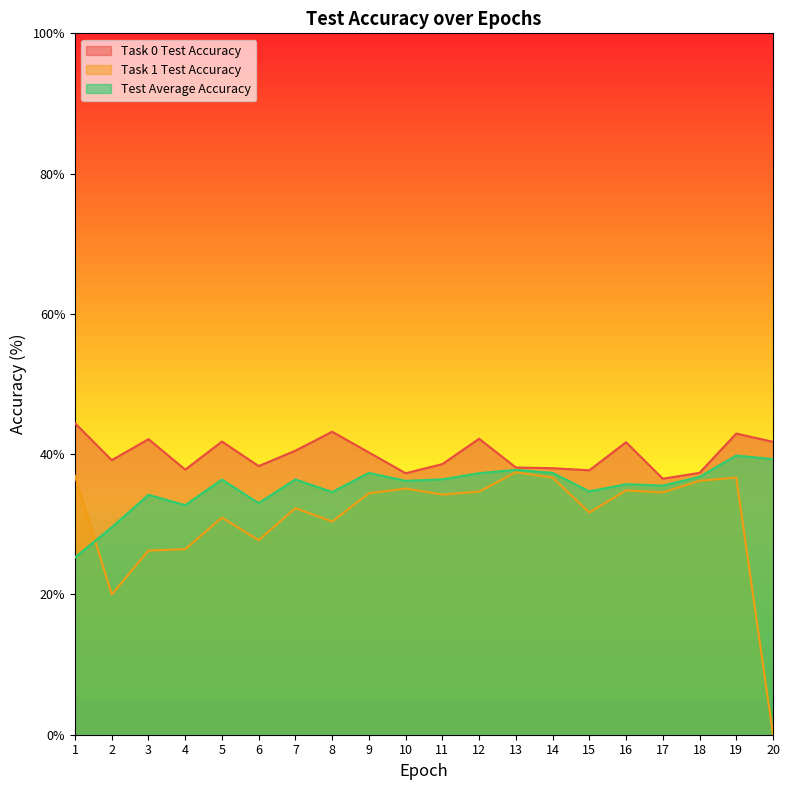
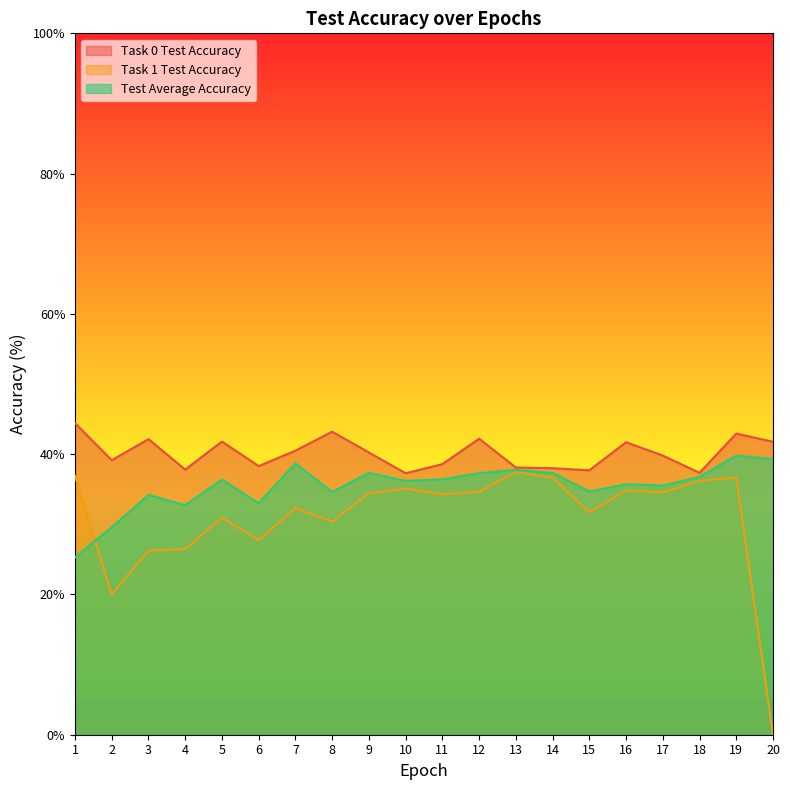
Test Average Accuracy, 7: 36% -> 39%
Task 0 Test Accuracy, 17: 37% -> 40%
